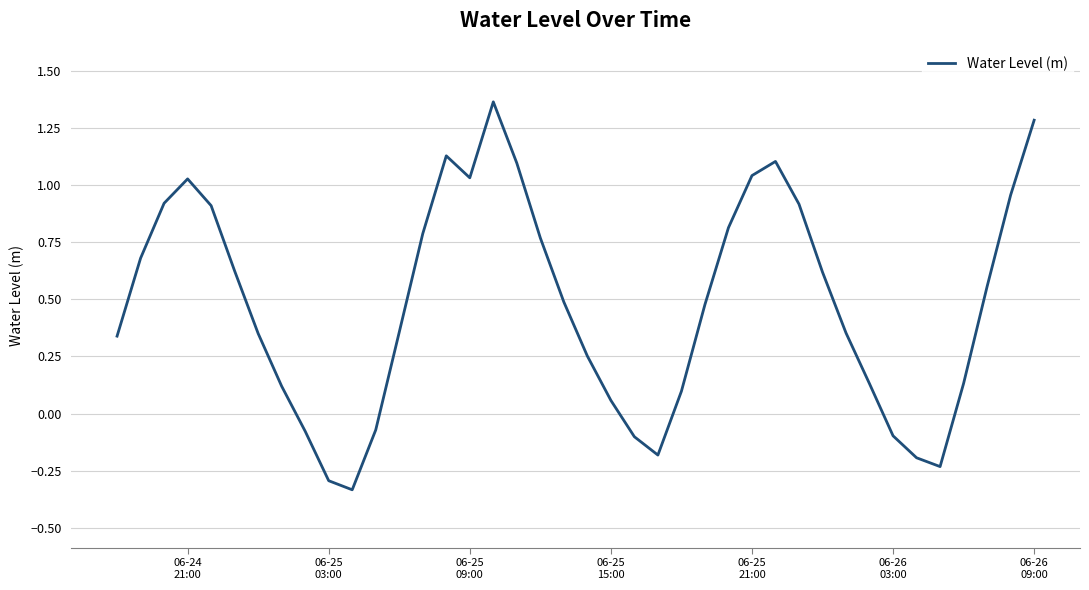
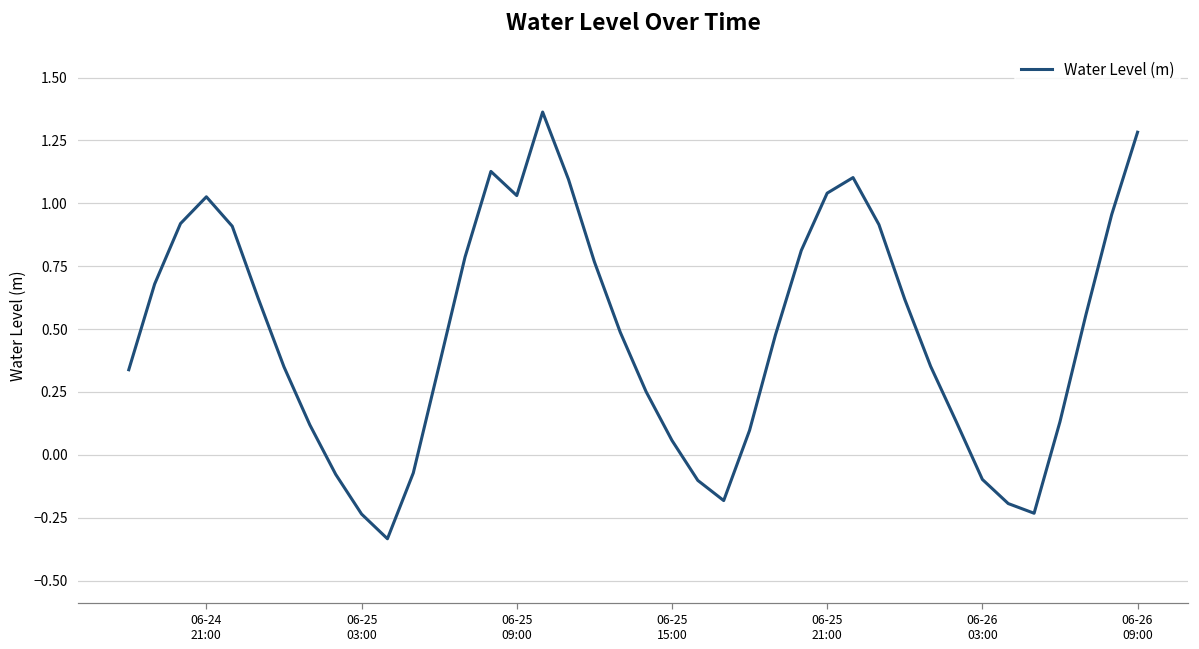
06-25 03:00: -0.29 -> -0.24
